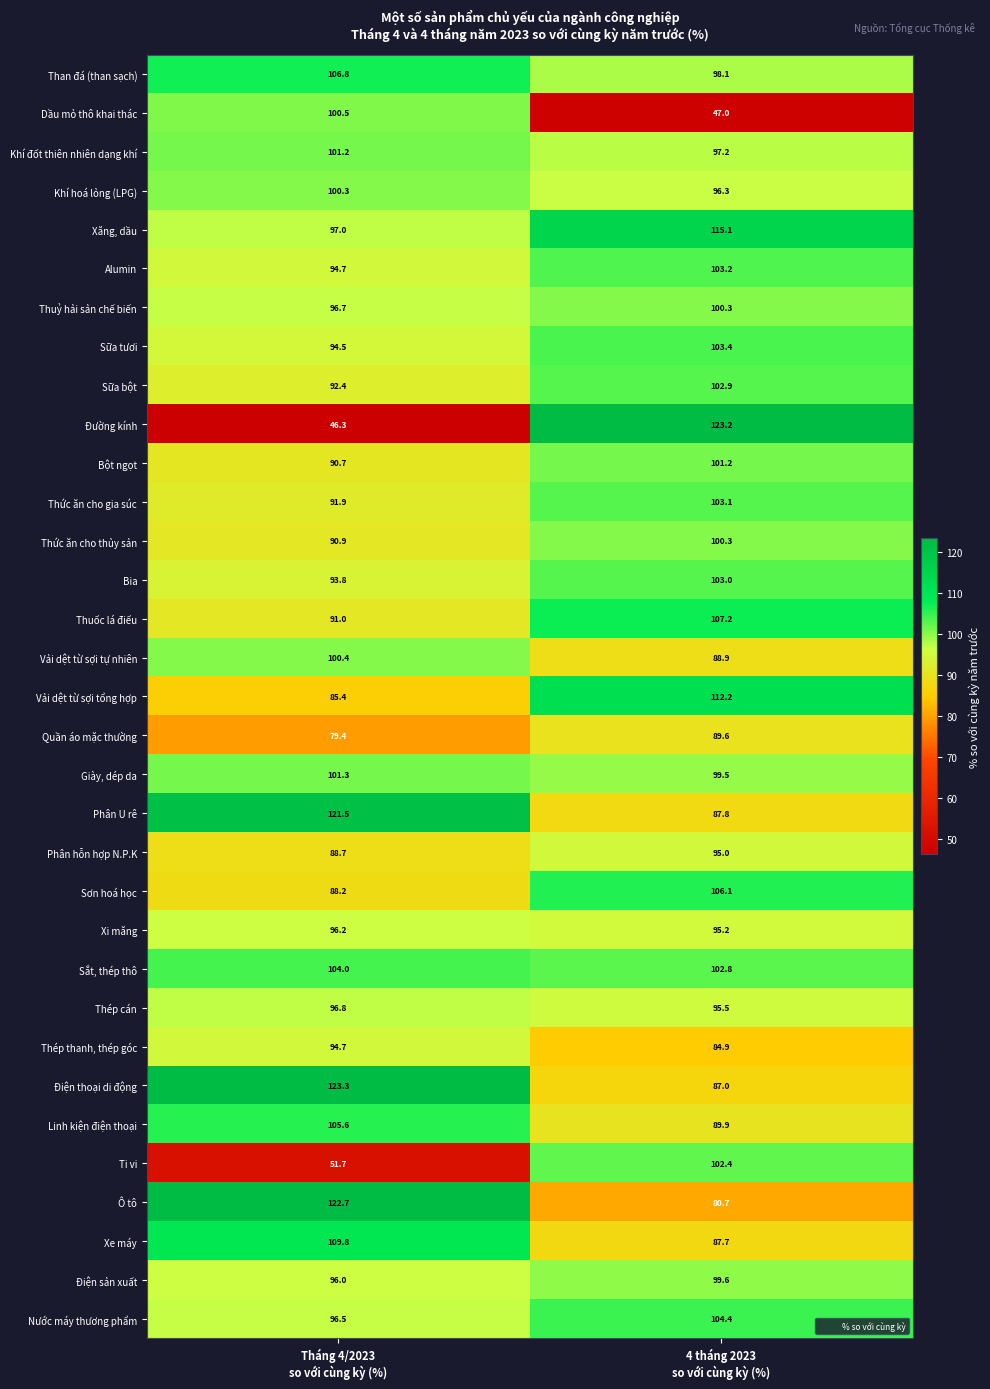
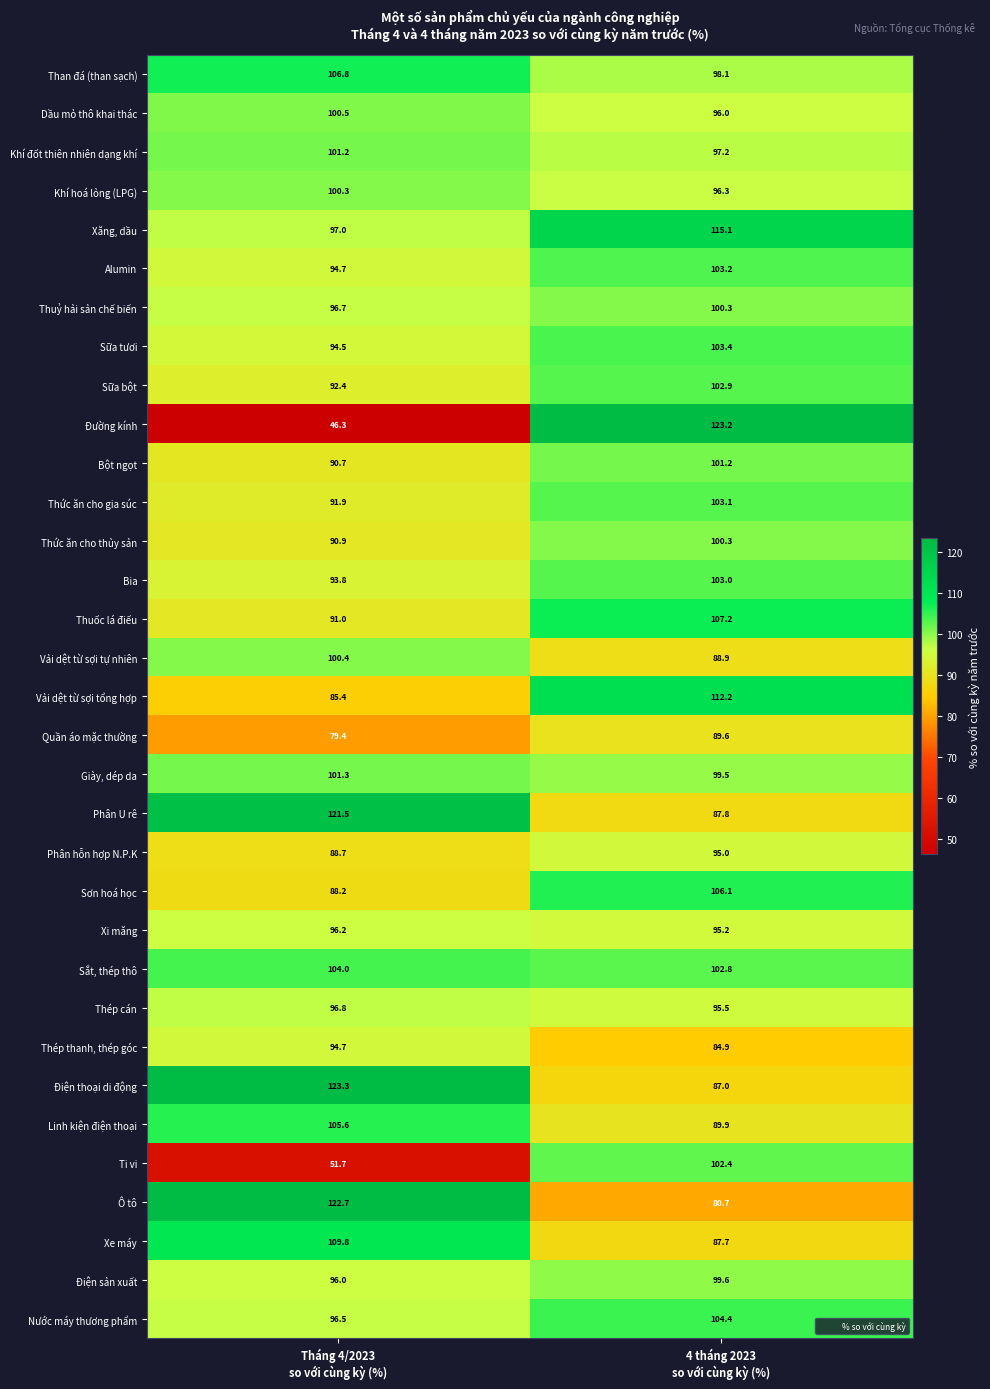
Dầu mỏ thô khai thác, 4 tháng 2023 so với cùng kỳ (%): 47.0 -> 96.0
